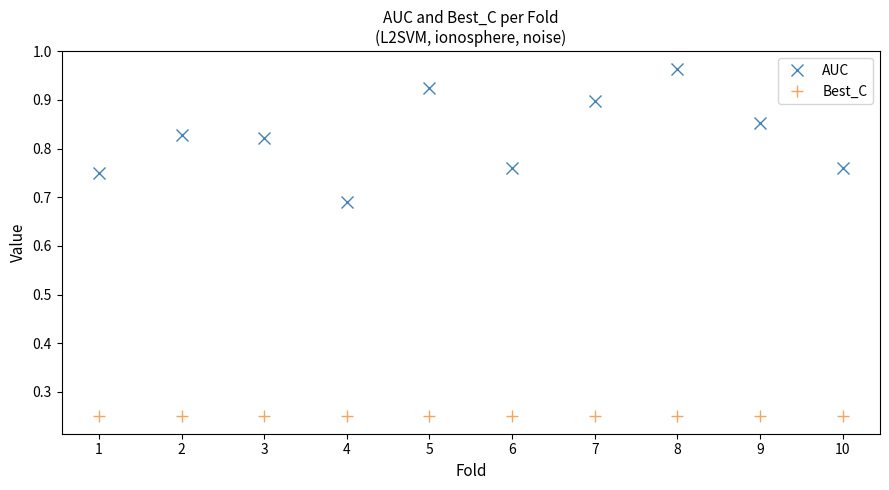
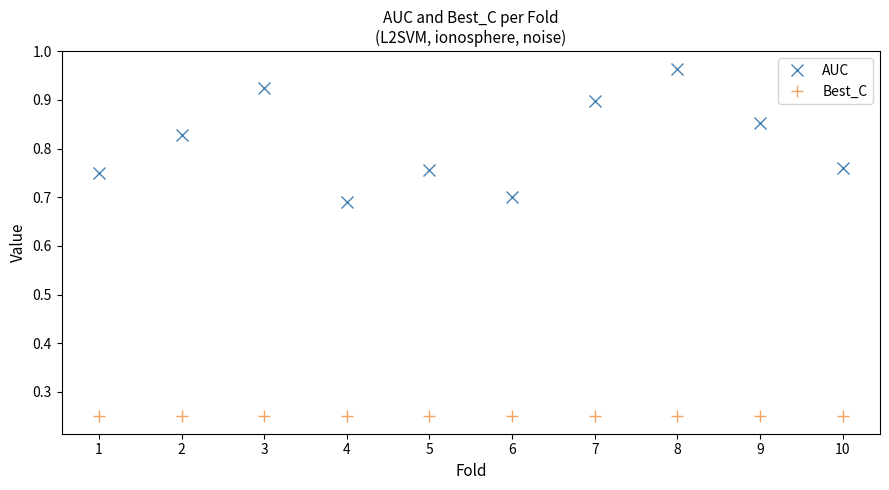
AUC, 3: 0.82 -> 0.92
AUC, 5: 0.93 -> 0.76
AUC, 6: 0.76 -> 0.70
